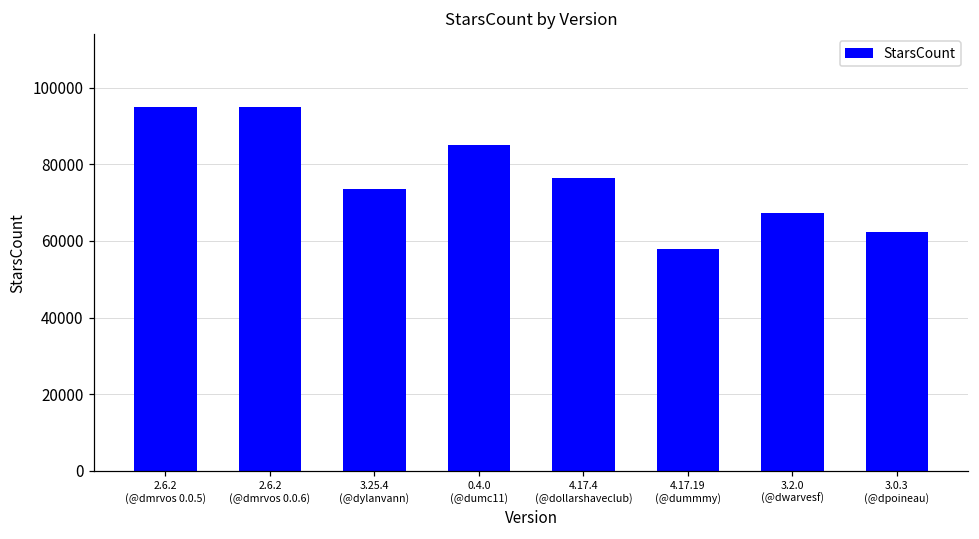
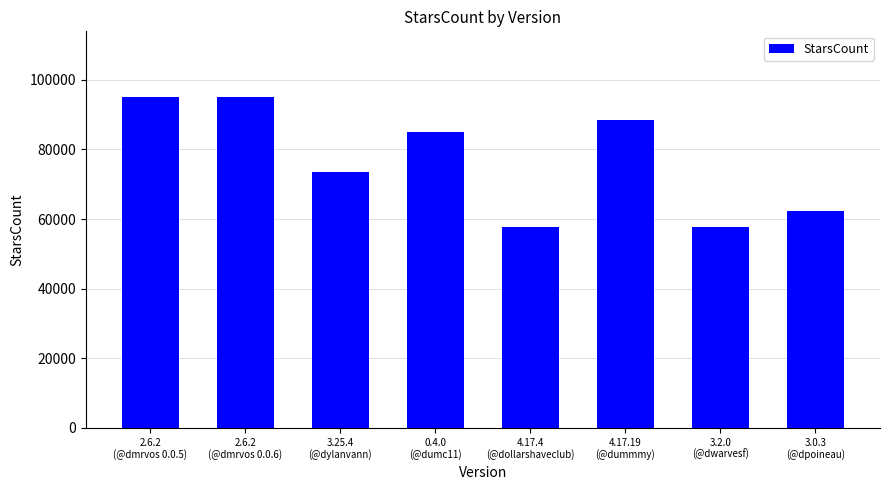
4.17.4 (@dollarshaveclub): 77000 -> 58000
4.17.19 (@dummmy): 58000 -> 88000
3.2.0 (@dwarvesf): 67000 -> 58000
